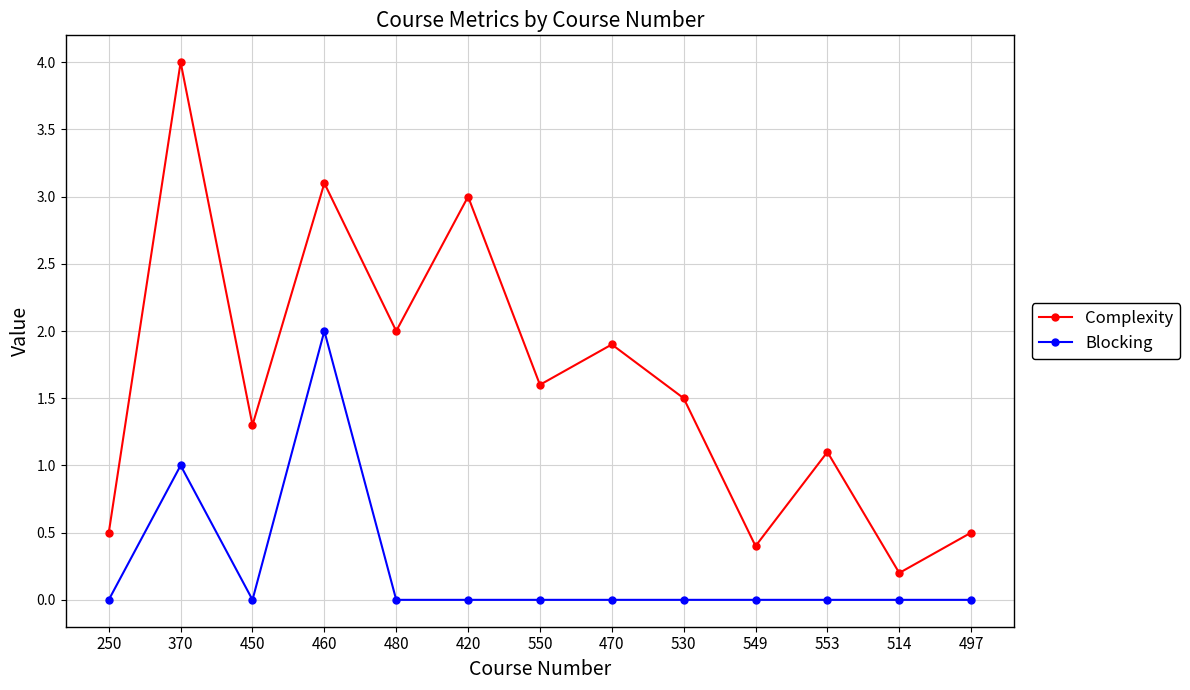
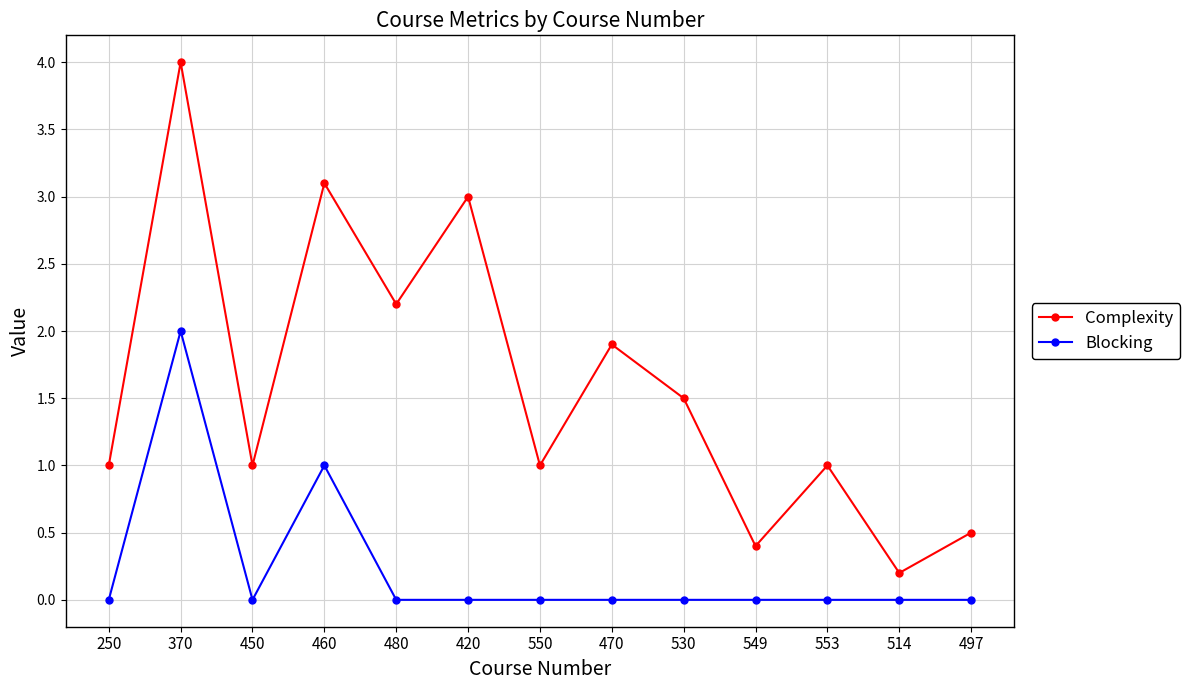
Complexity, 250: 0.5 -> 1.0
Blocking, 370: 1 -> 2
Complexity, 450: 1.3 -> 1.0
Blocking, 460: 2 -> 1
Complexity, 480: 2.0 -> 2.2
Complexity, 550: 1.6 -> 1.0
Complexity, 553: 1.1 -> 1.0
